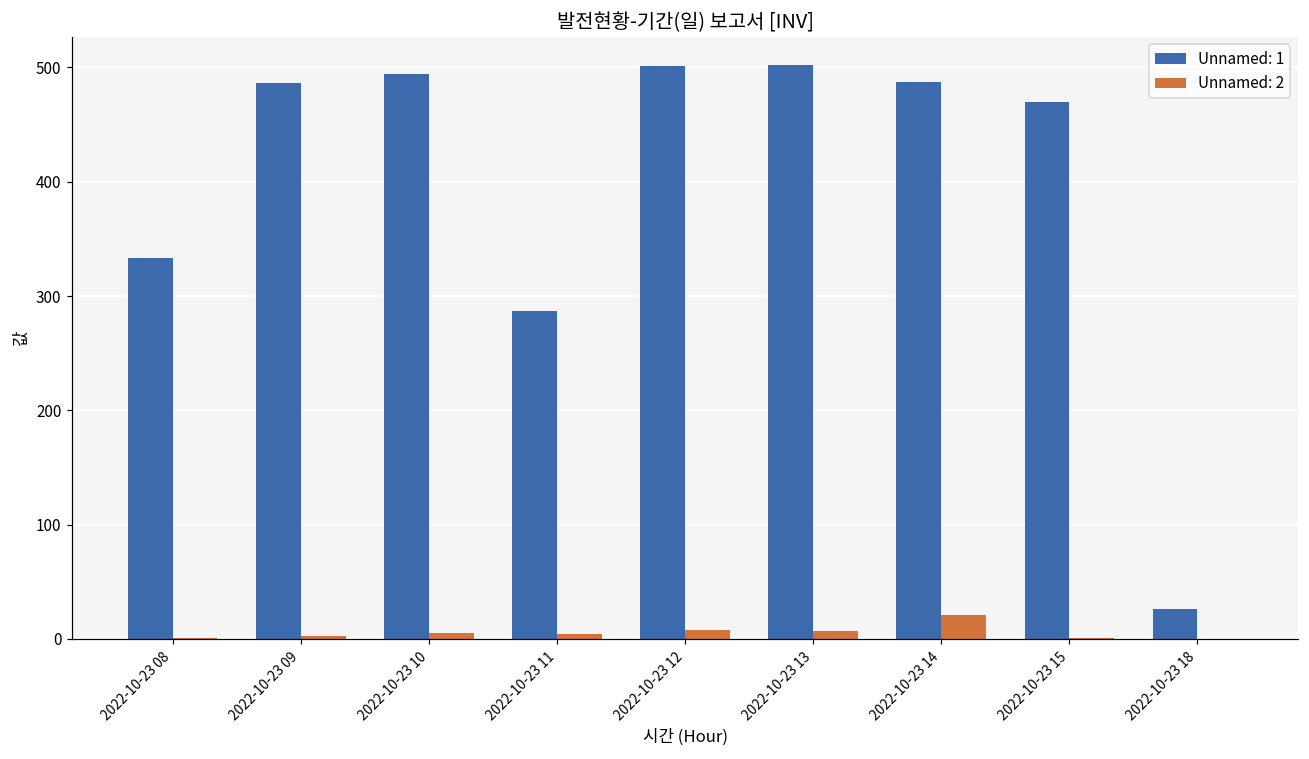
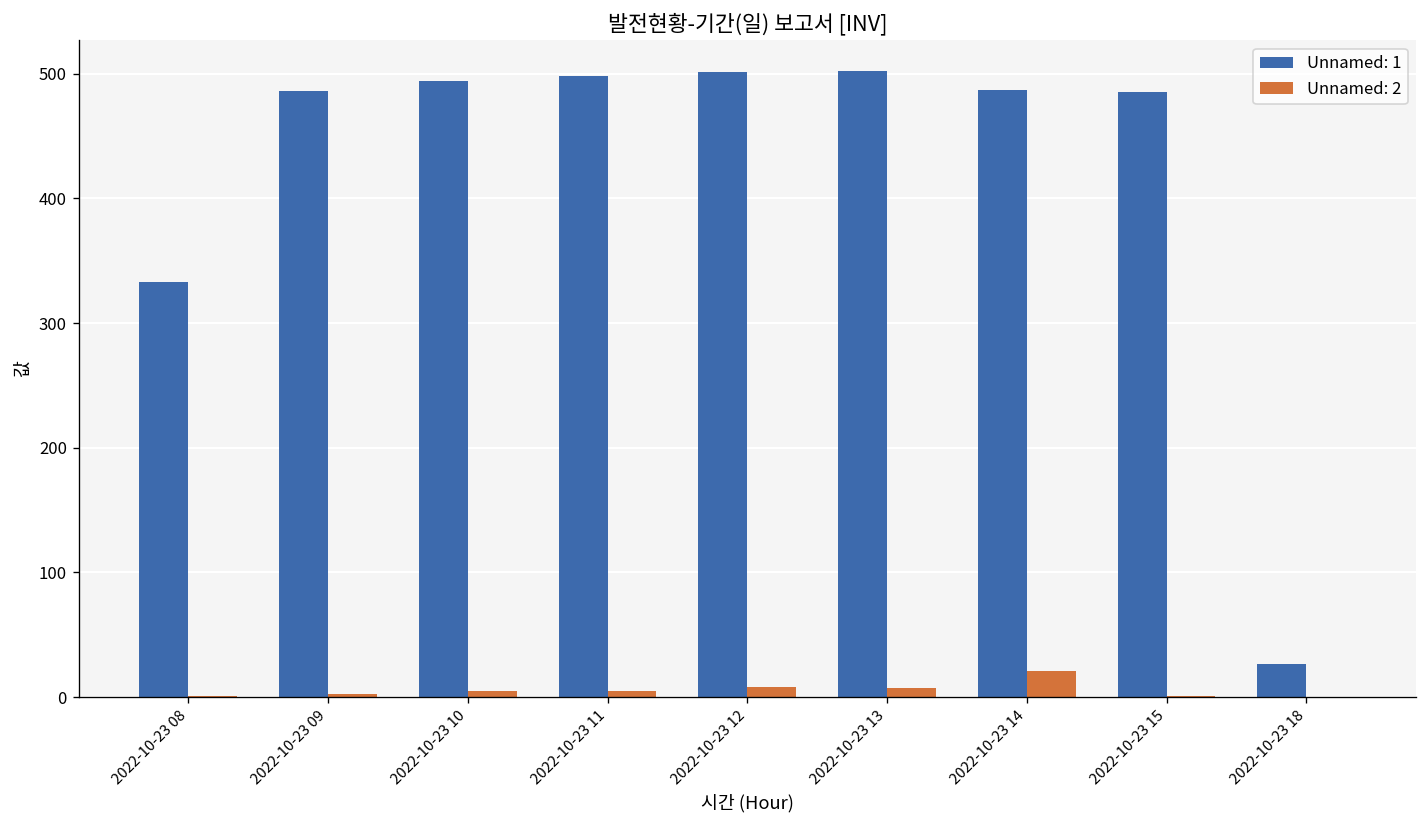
Unnamed: 1, 2022-10-23 11: 287 -> 498
Unnamed: 1, 2022-10-23 15: 470 -> 485
